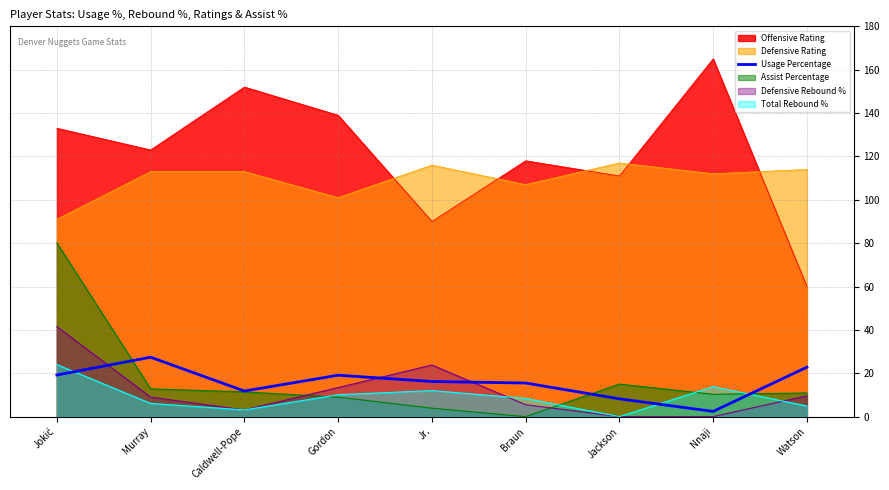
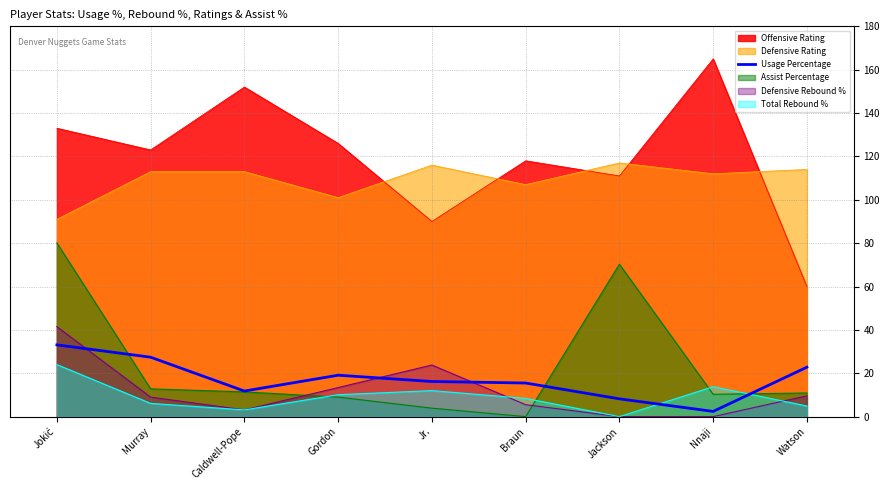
Usage Percentage, Jokić: 19 -> 33
Offensive Rating, Gordon: 139 -> 126
Assist Percentage, Jackson: 15 -> 70
